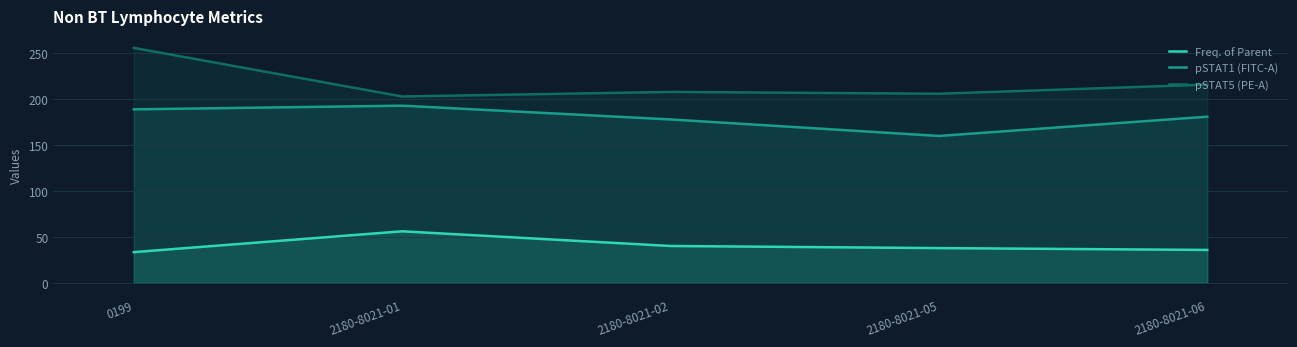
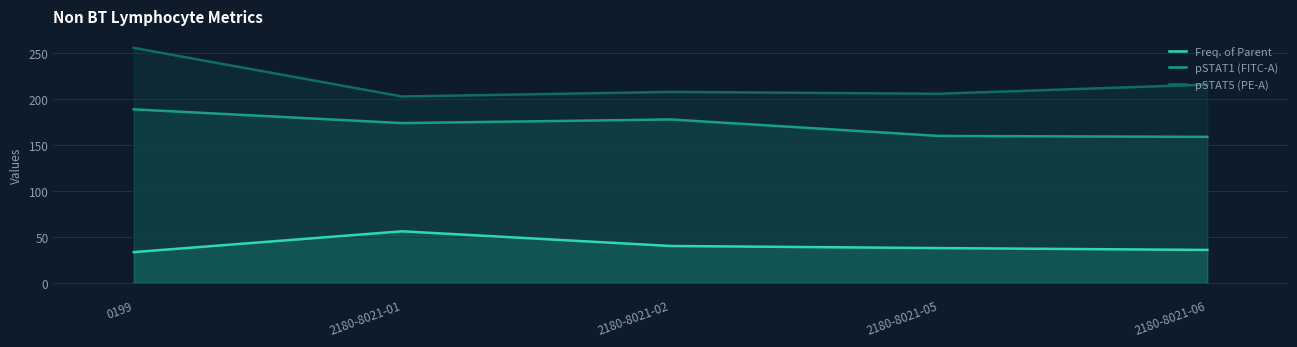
pSTAT1 (FITC-A), 2180-8021-01: 190 -> 170
pSTAT1 (FITC-A), 2180-8021-06: 180 -> 160
